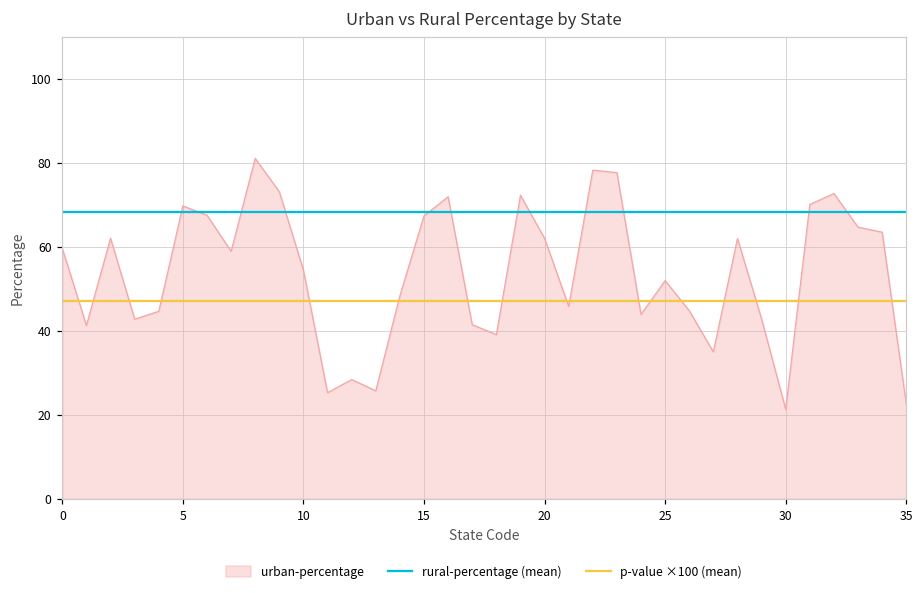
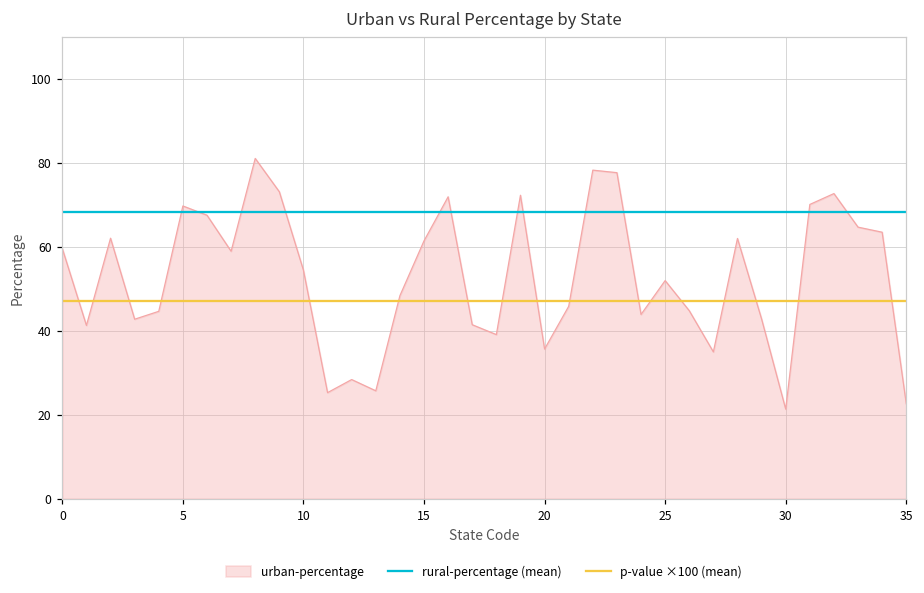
15: 67 -> 61
20: 62 -> 36
